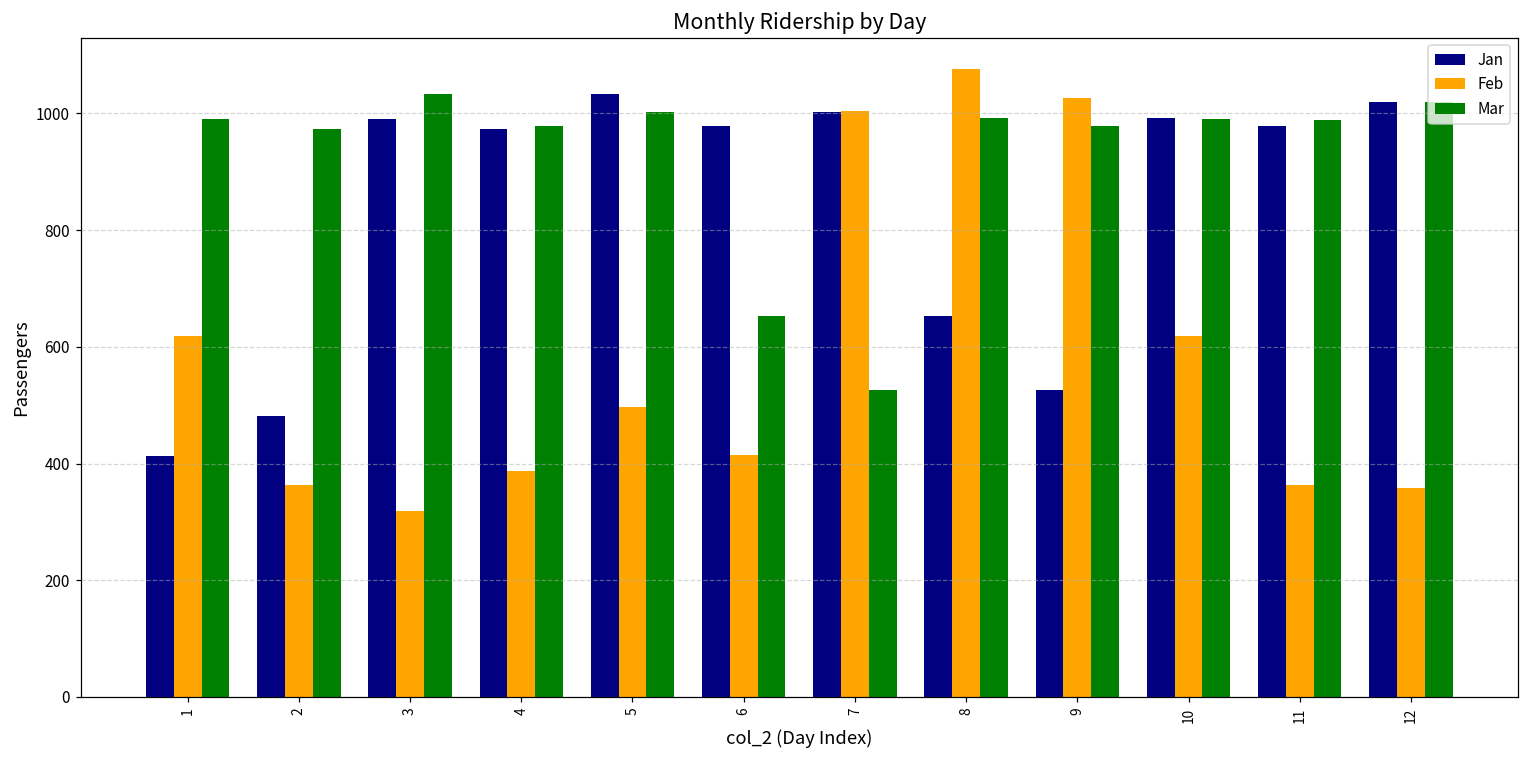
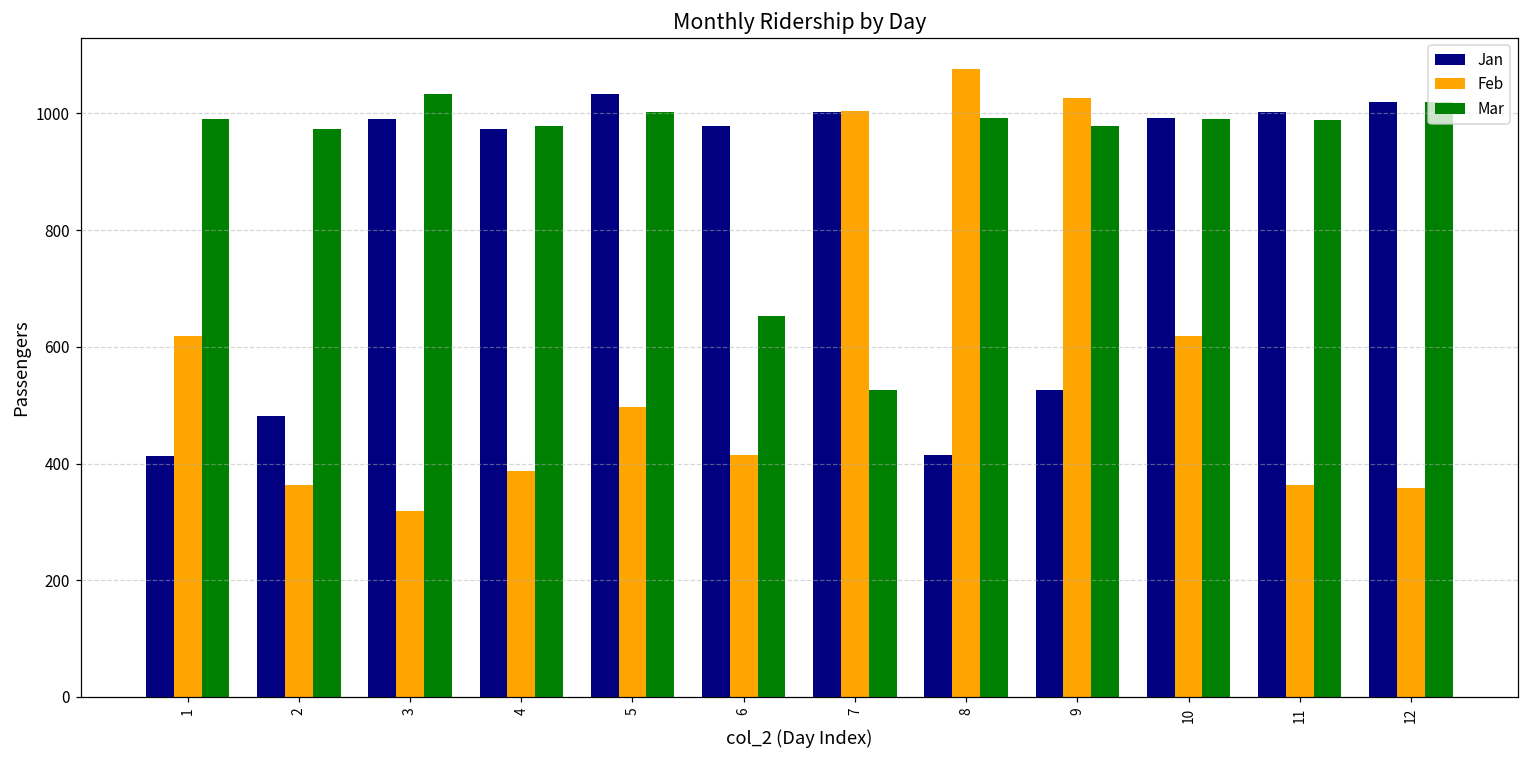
Jan, 8: 650 -> 410
Jan, 11: 980 -> 1000
